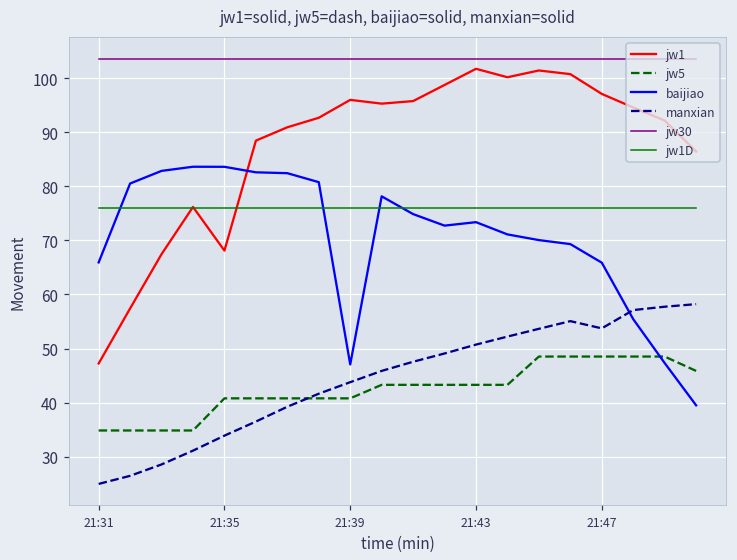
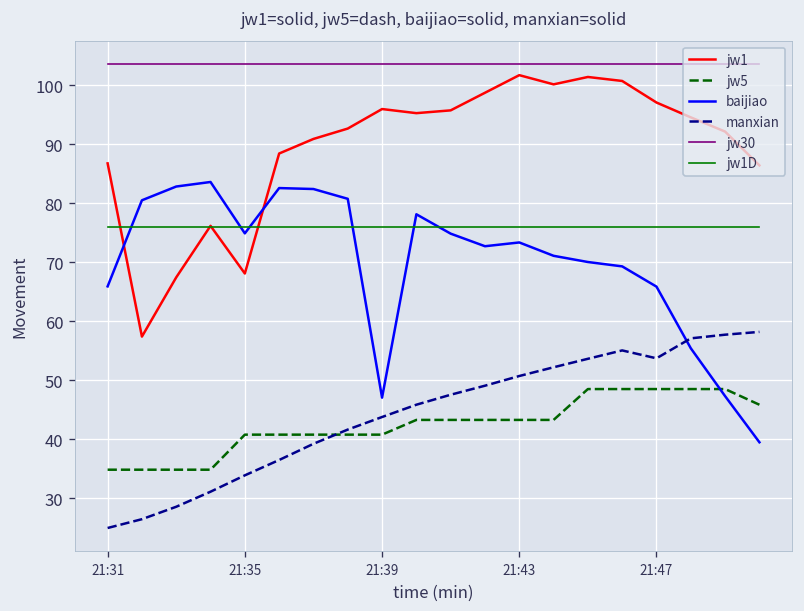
jw1, 21:31: 47 -> 87
baijiao, 21:35: 84 -> 75
